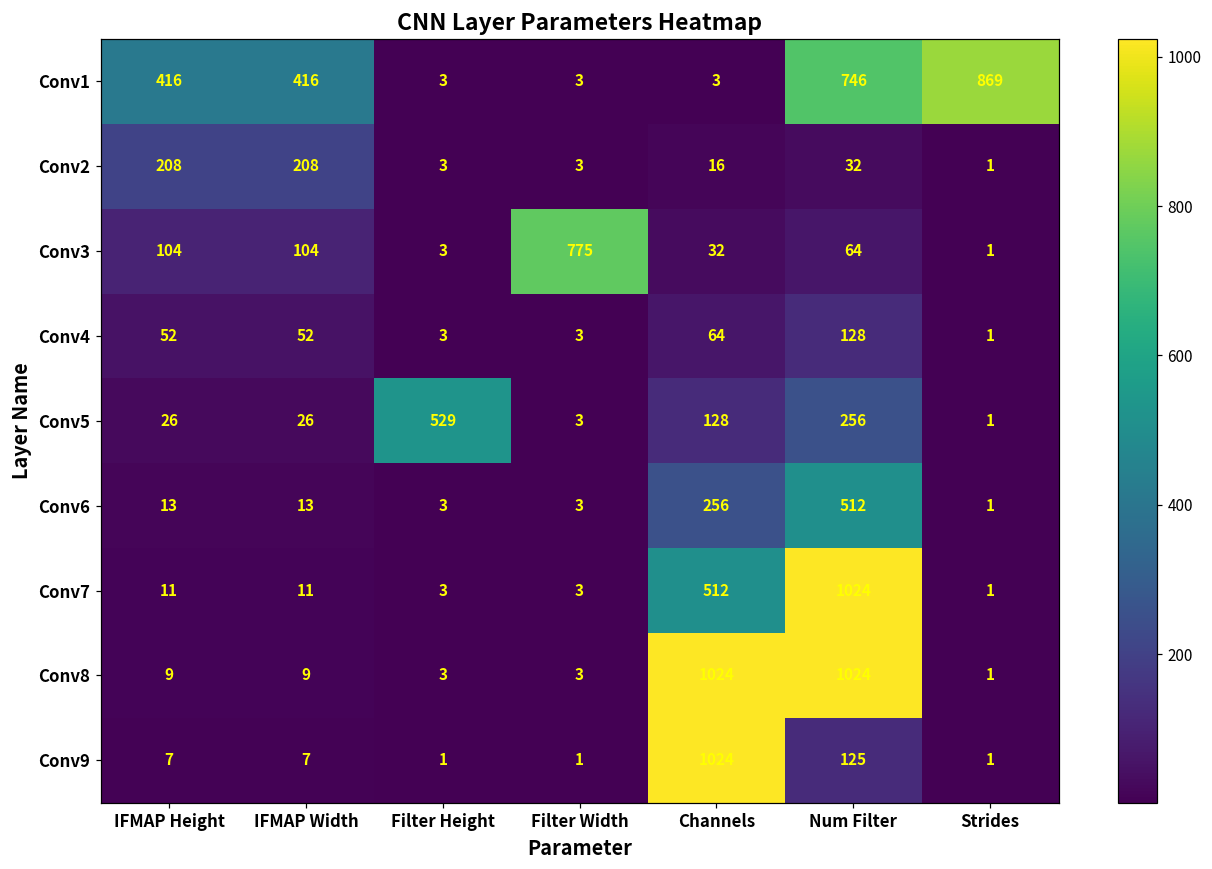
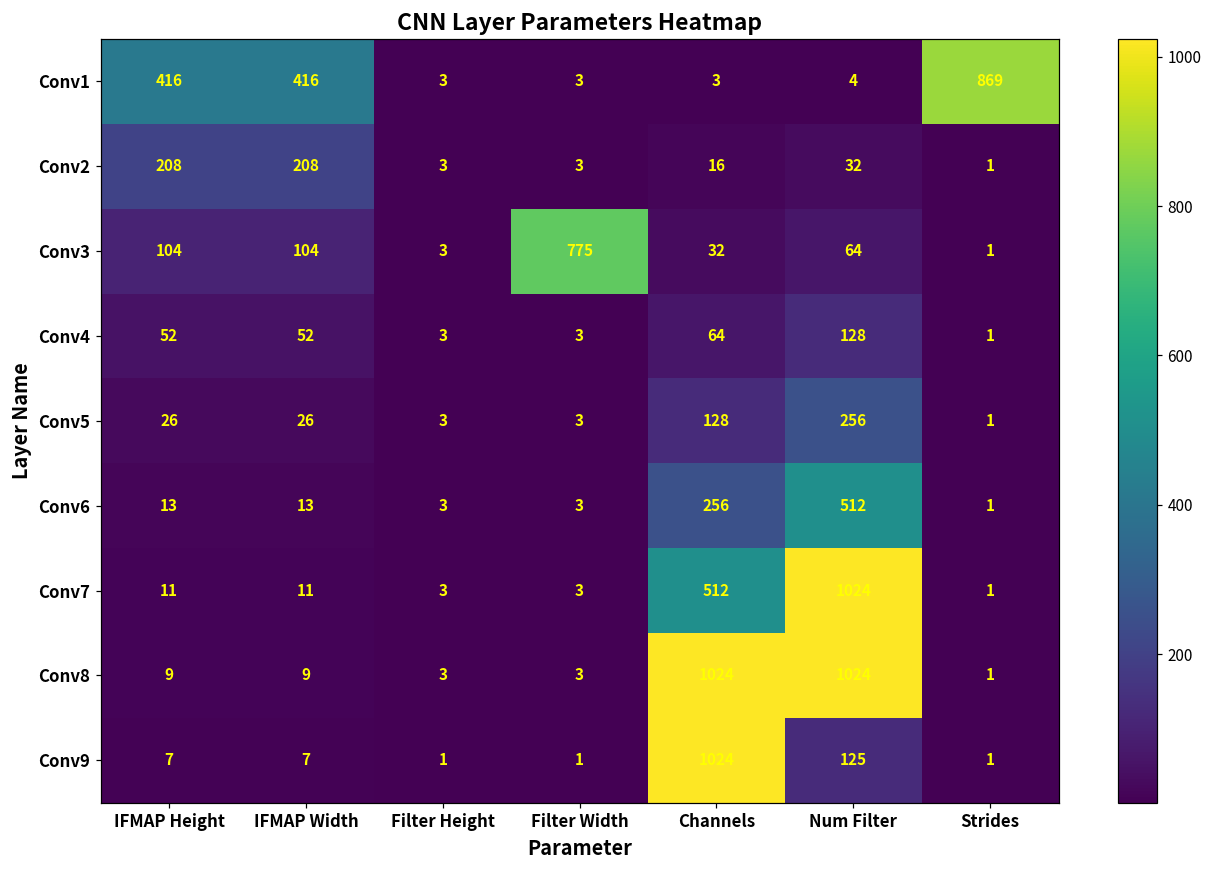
Conv1, Num Filter: 746 -> 4
Conv5, Filter Height: 529 -> 3
